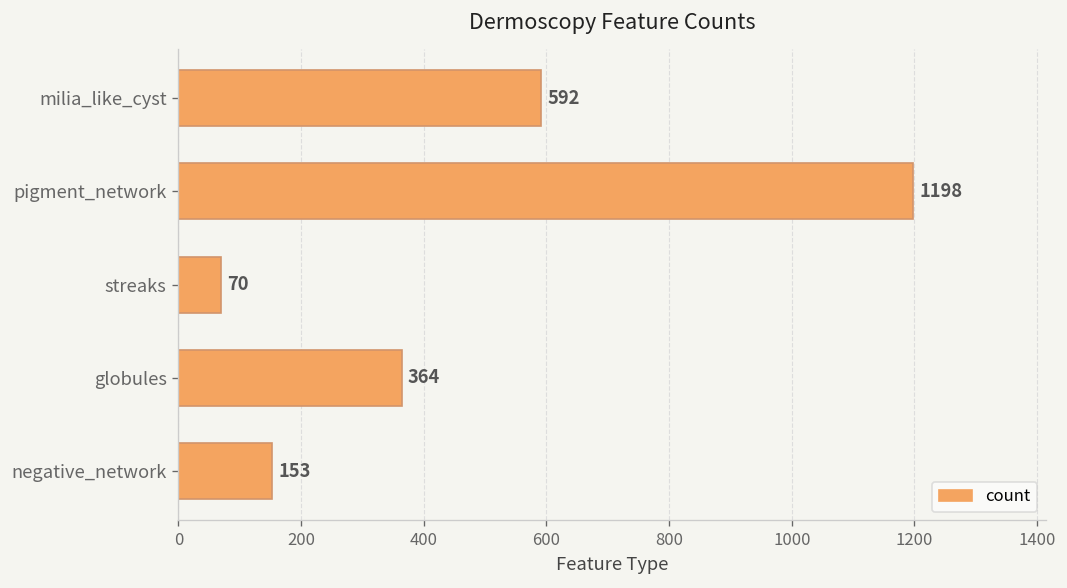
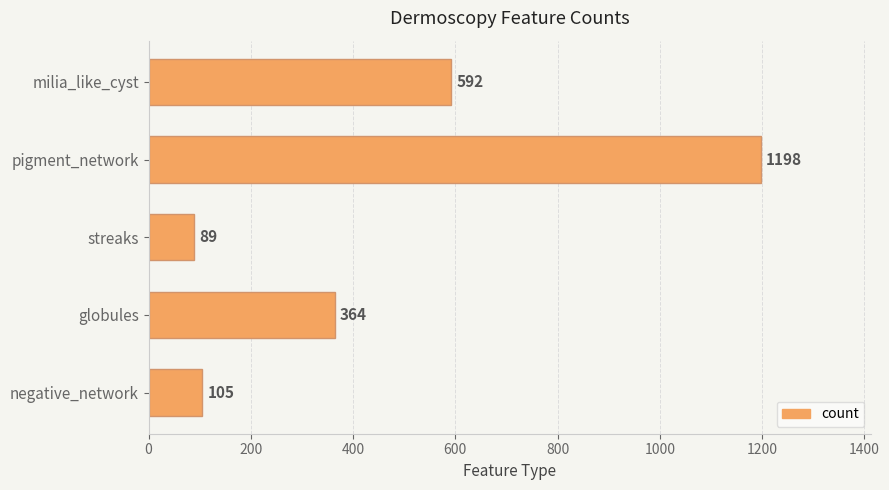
streaks: 70 -> 89
negative_network: 153 -> 105
